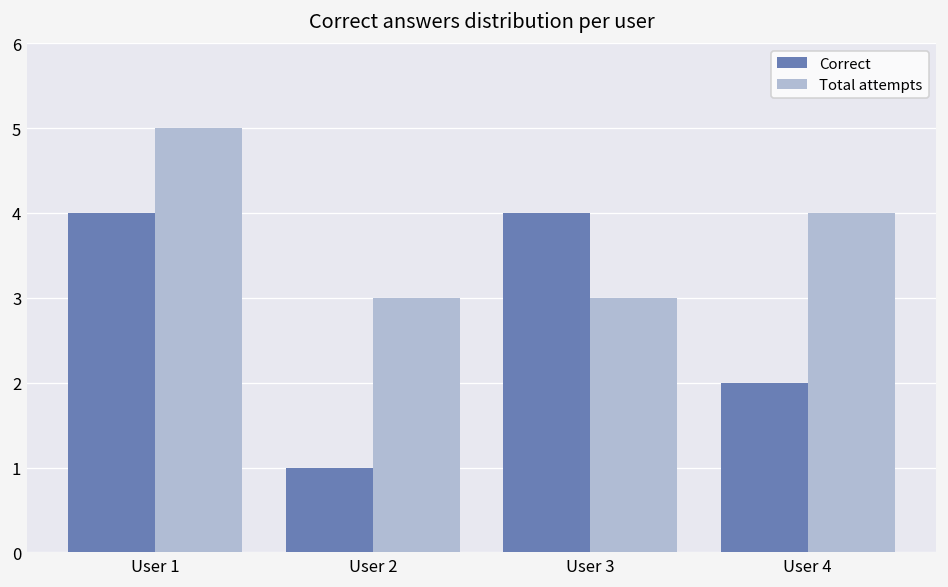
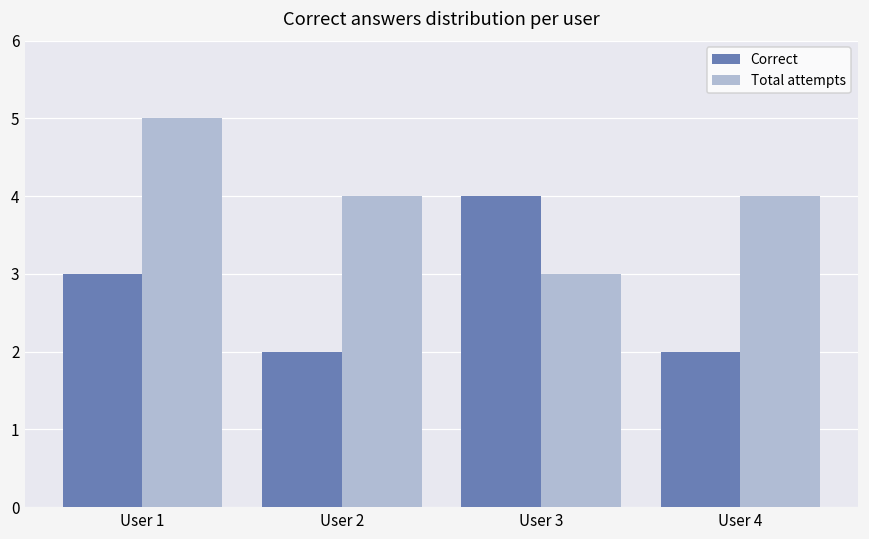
Correct, User 1: 4 -> 3
Correct, User 2: 1 -> 2
Total attempts, User 2: 3 -> 4
